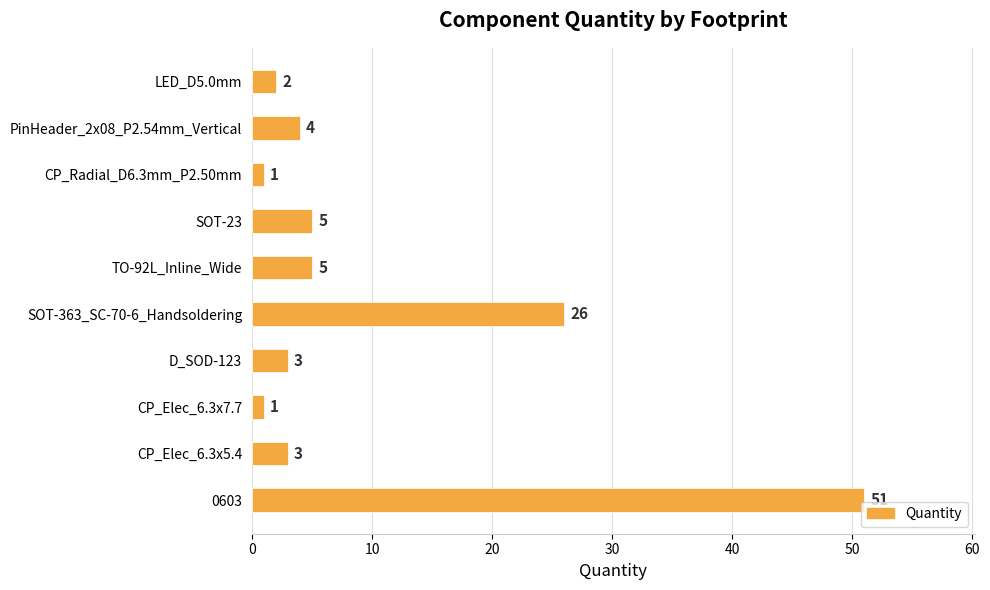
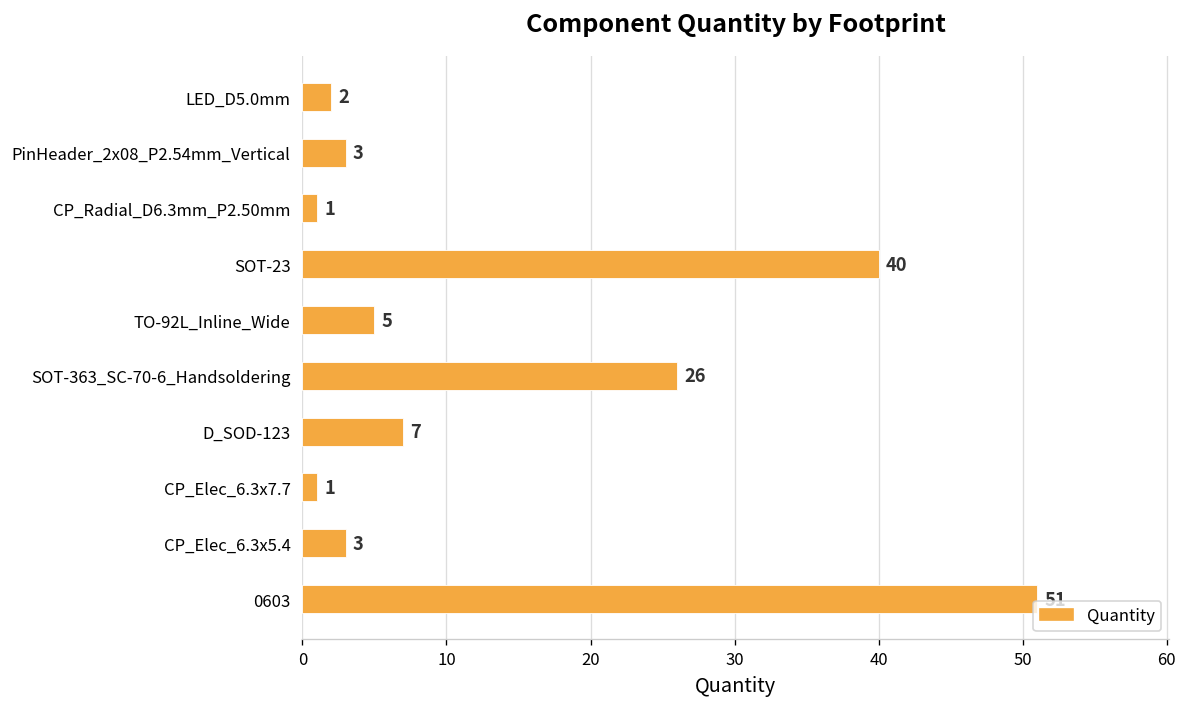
PinHeader_2x08_P2.54mm_Vertical: 4 -> 3
SOT-23: 5 -> 40
D_SOD-123: 3 -> 7
